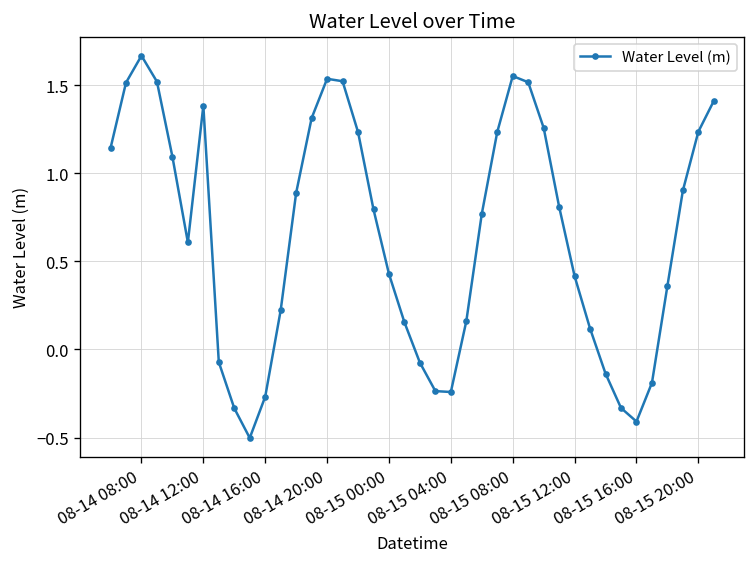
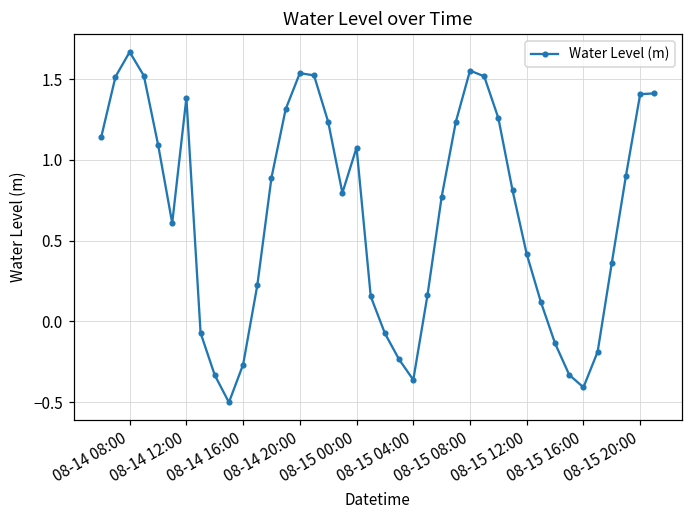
08-15 00:00: 0.43 -> 1.08
08-15 04:00: -0.24 -> -0.36
08-15 20:00: 1.24 -> 1.41
